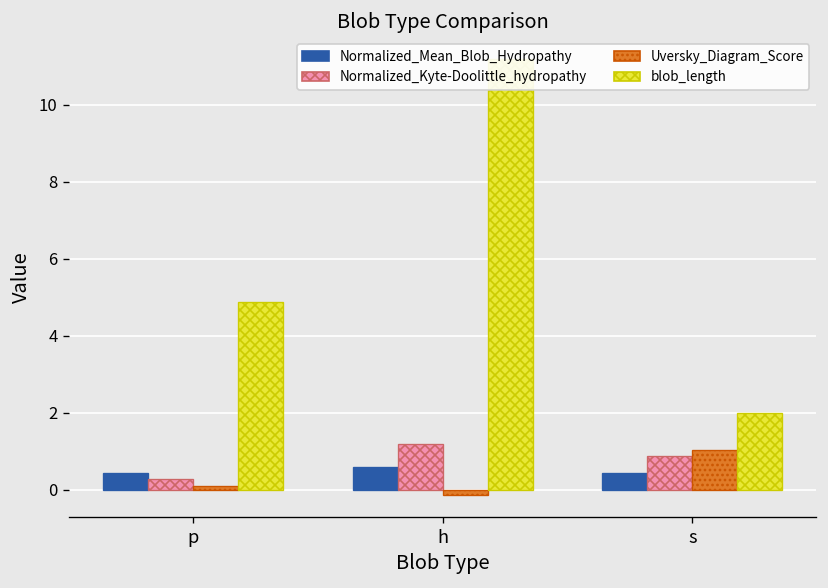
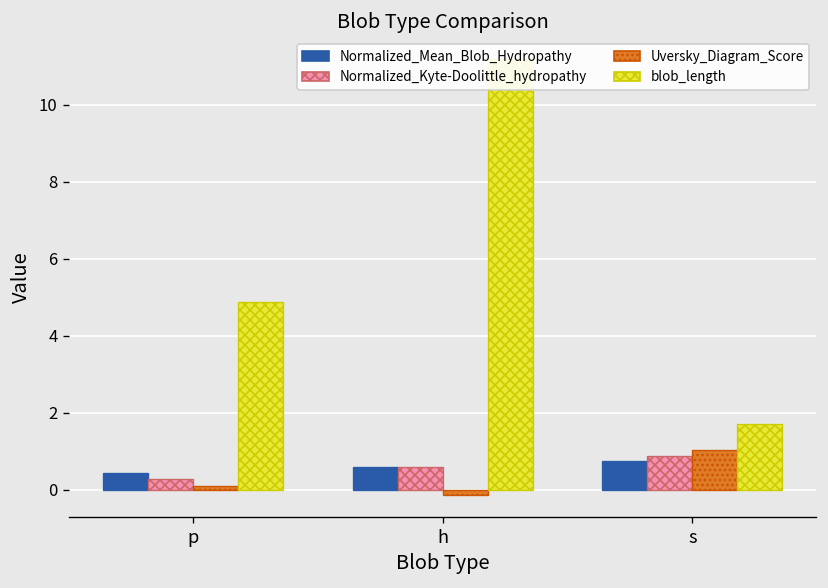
Normalized_Kyte-Doolittle_hydropathy, h: 1.2 -> 0.6
Normalized_Mean_Blob_Hydropathy, s: 0.4 -> 0.8
blob_length, s: 2.0 -> 1.7
